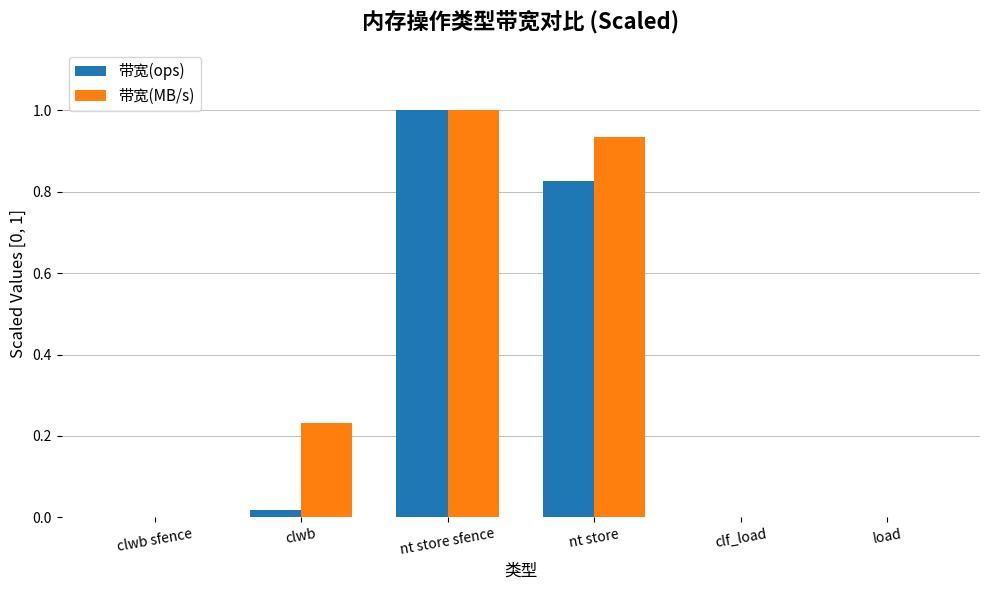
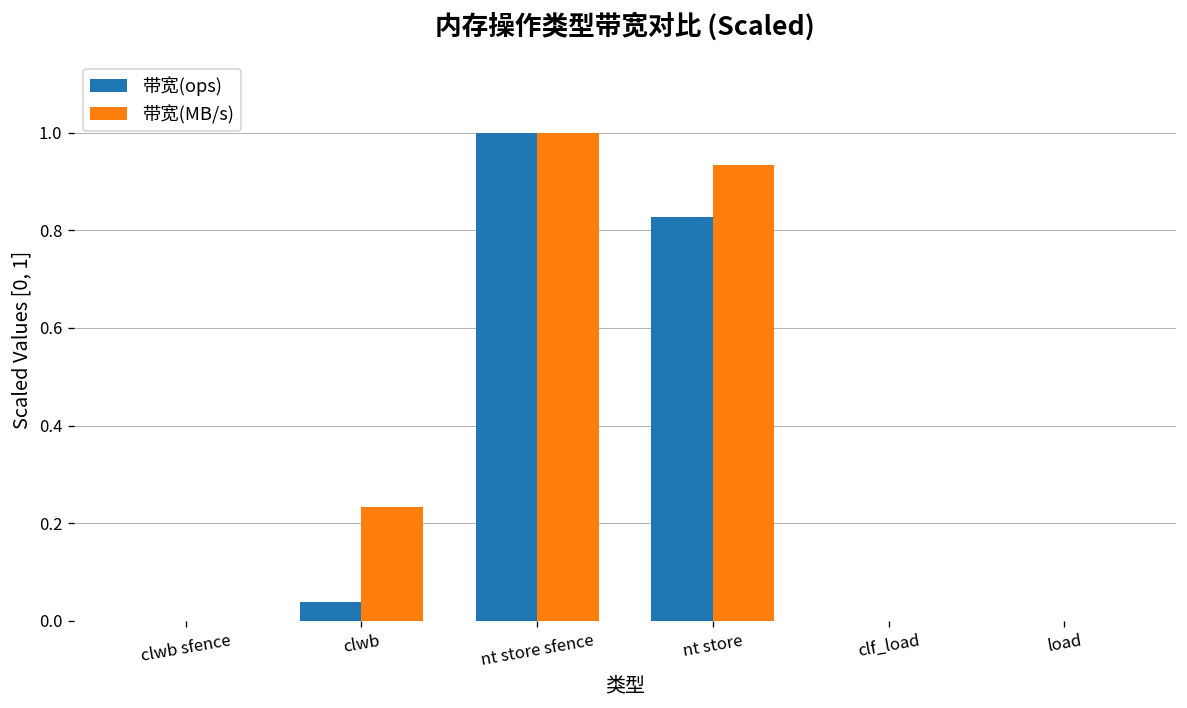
带宽(ops), clwb: 0.02 -> 0.04
